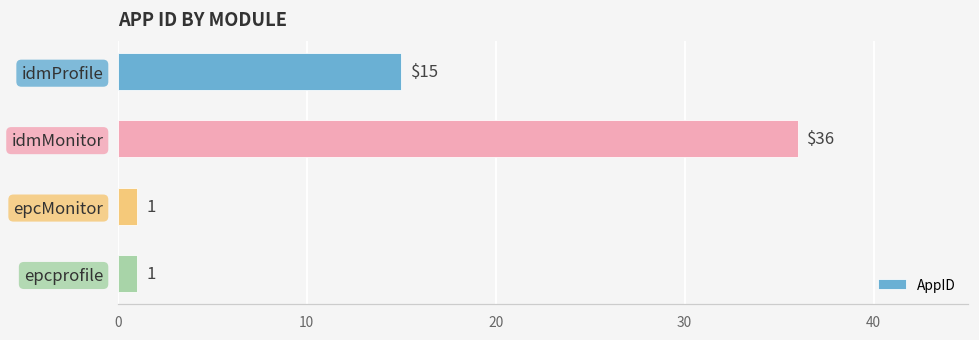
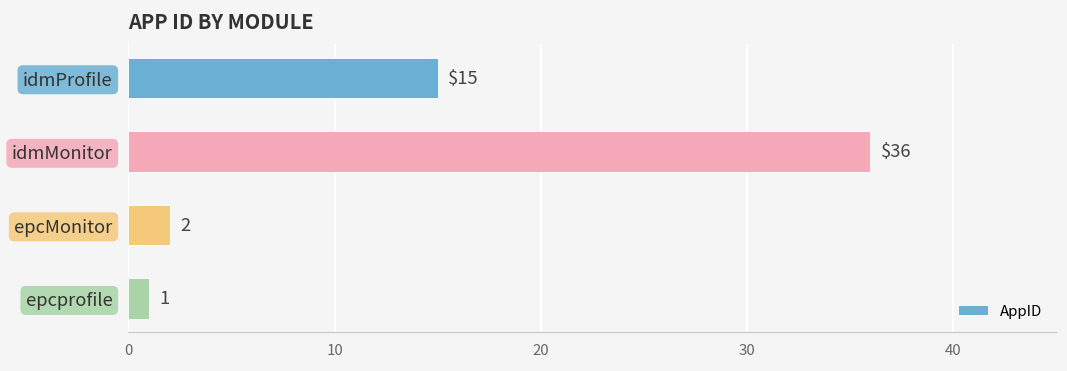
epcMonitor: 1 -> 2
